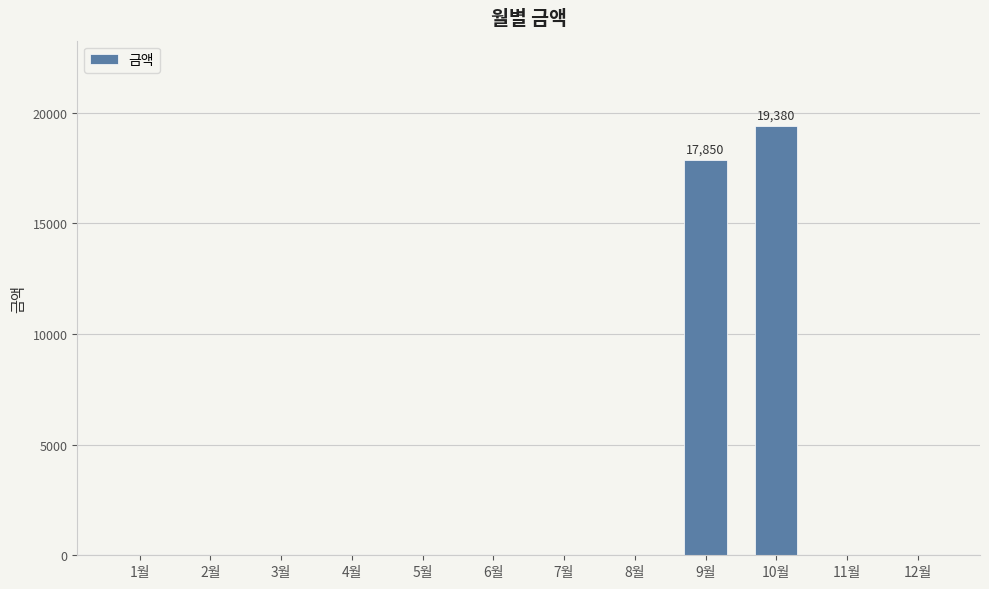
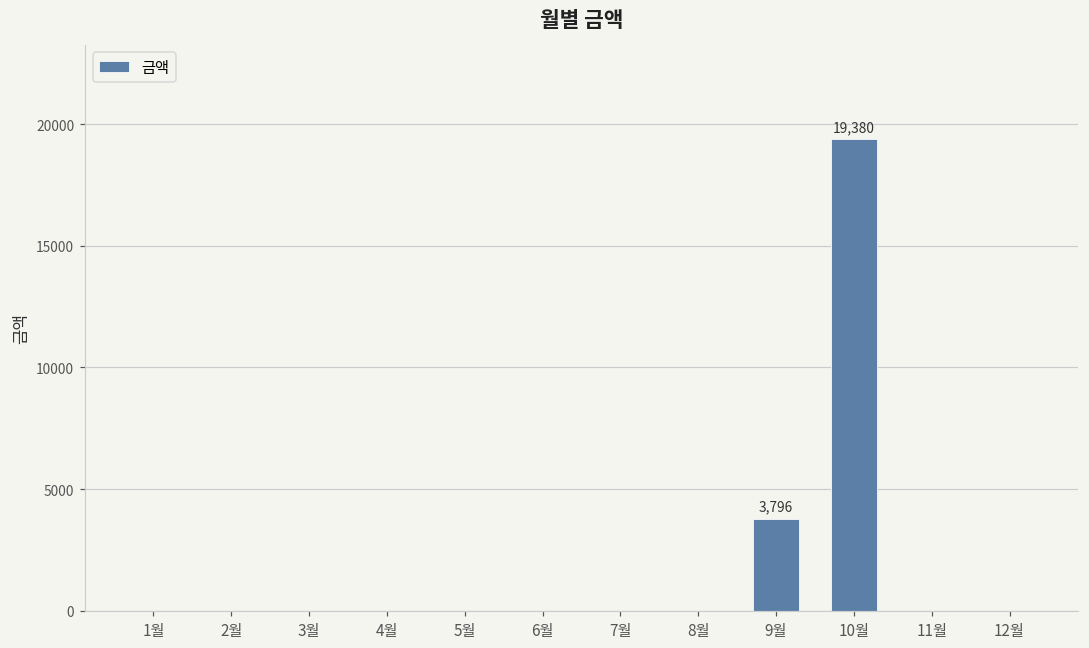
9월: 17,850 -> 3,796
